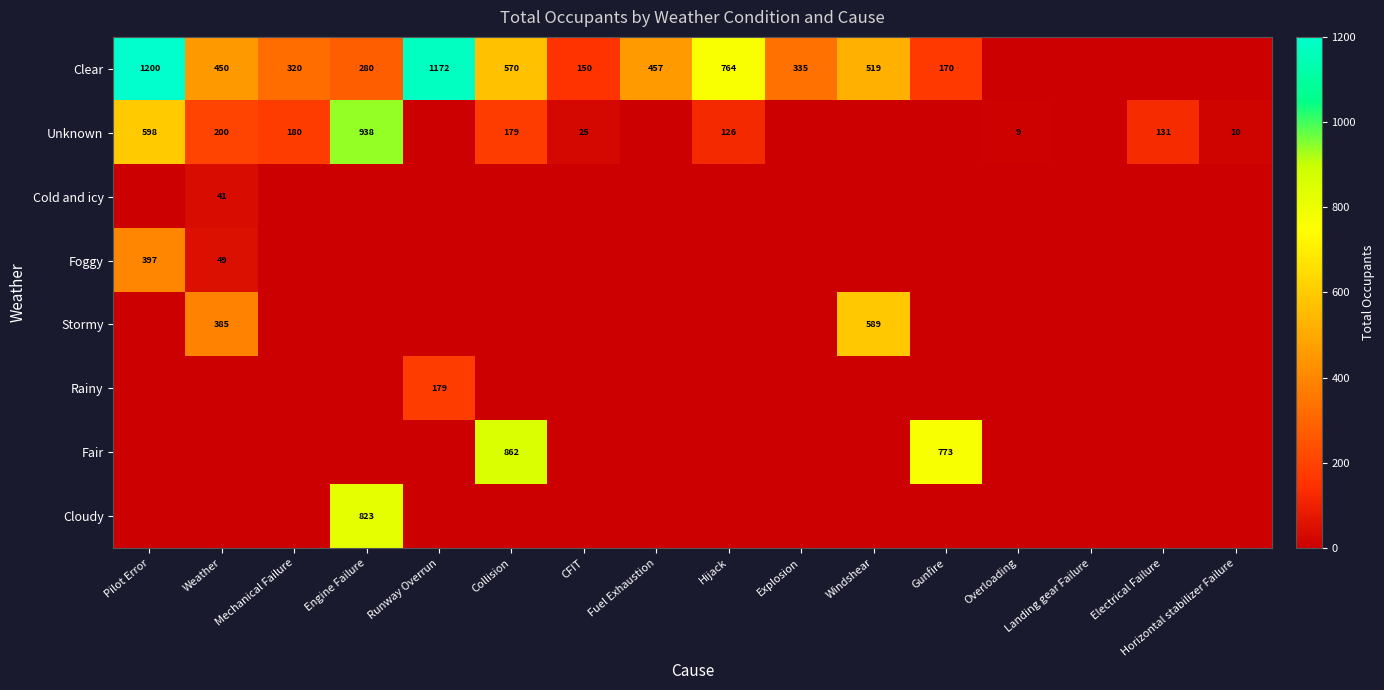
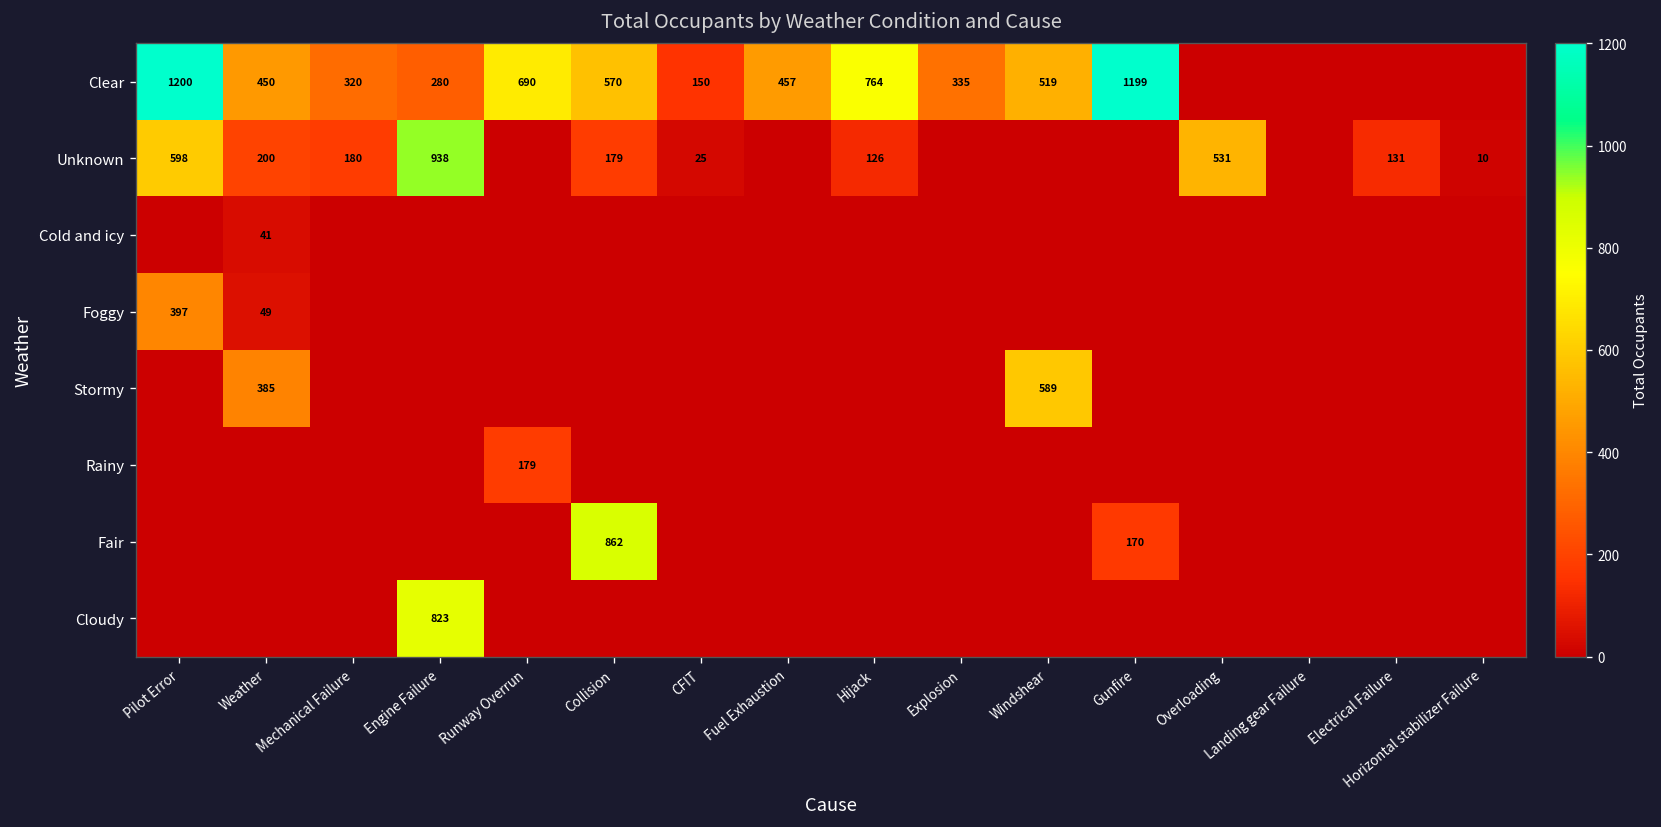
Clear, Runway Overrun: 1172 -> 690
Clear, Gunfire: 170 -> 1199
Unknown, Overloading: 9 -> 531
Fair, Gunfire: 773 -> 170
